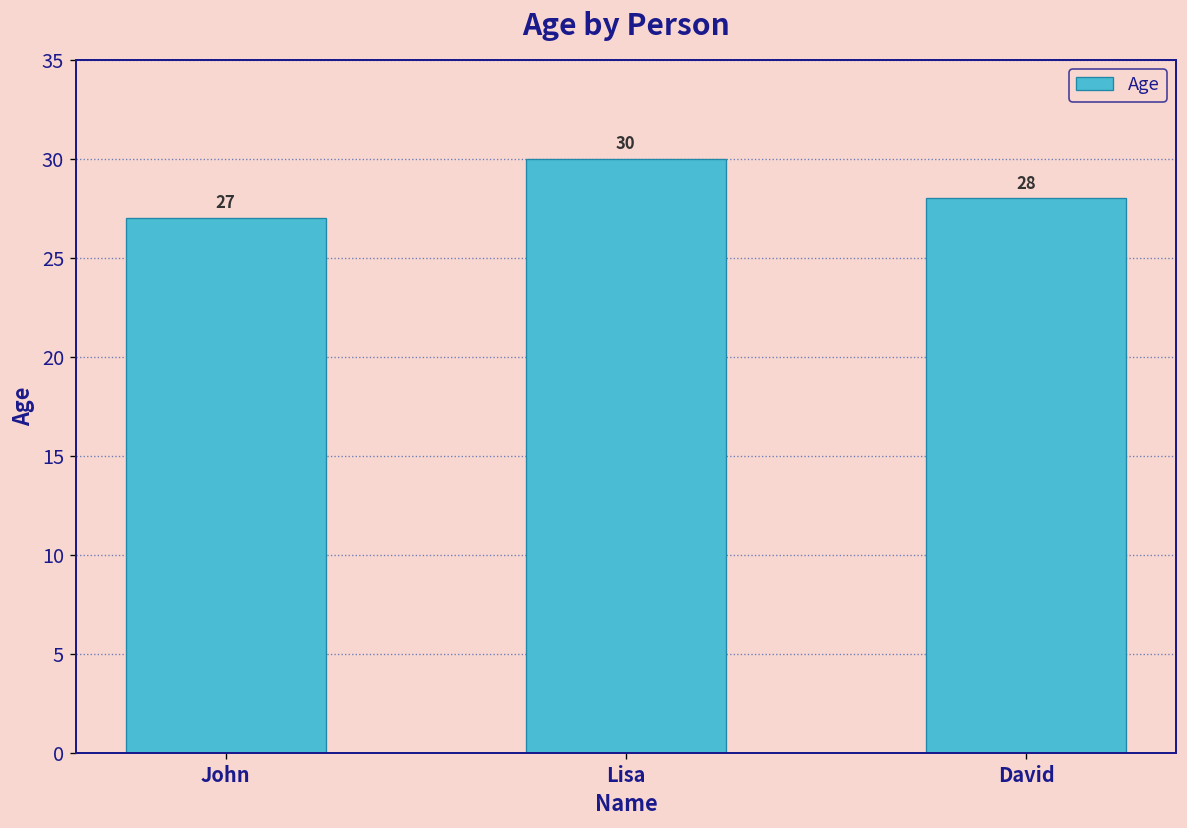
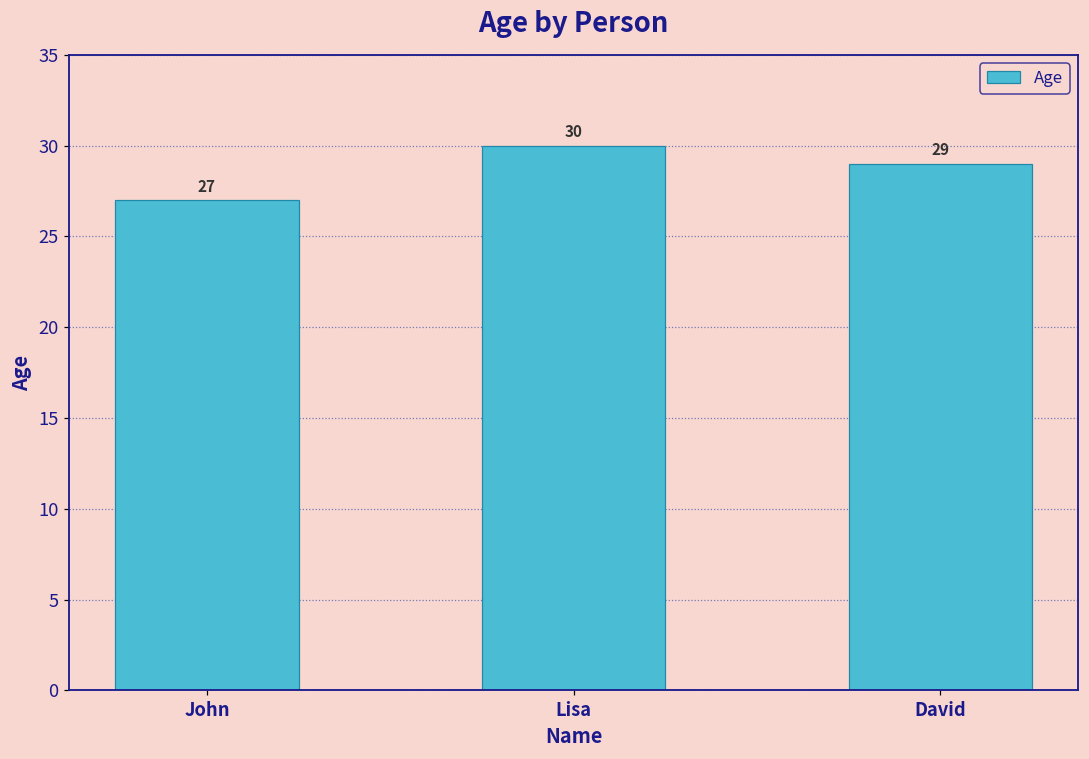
David: 28 -> 29
